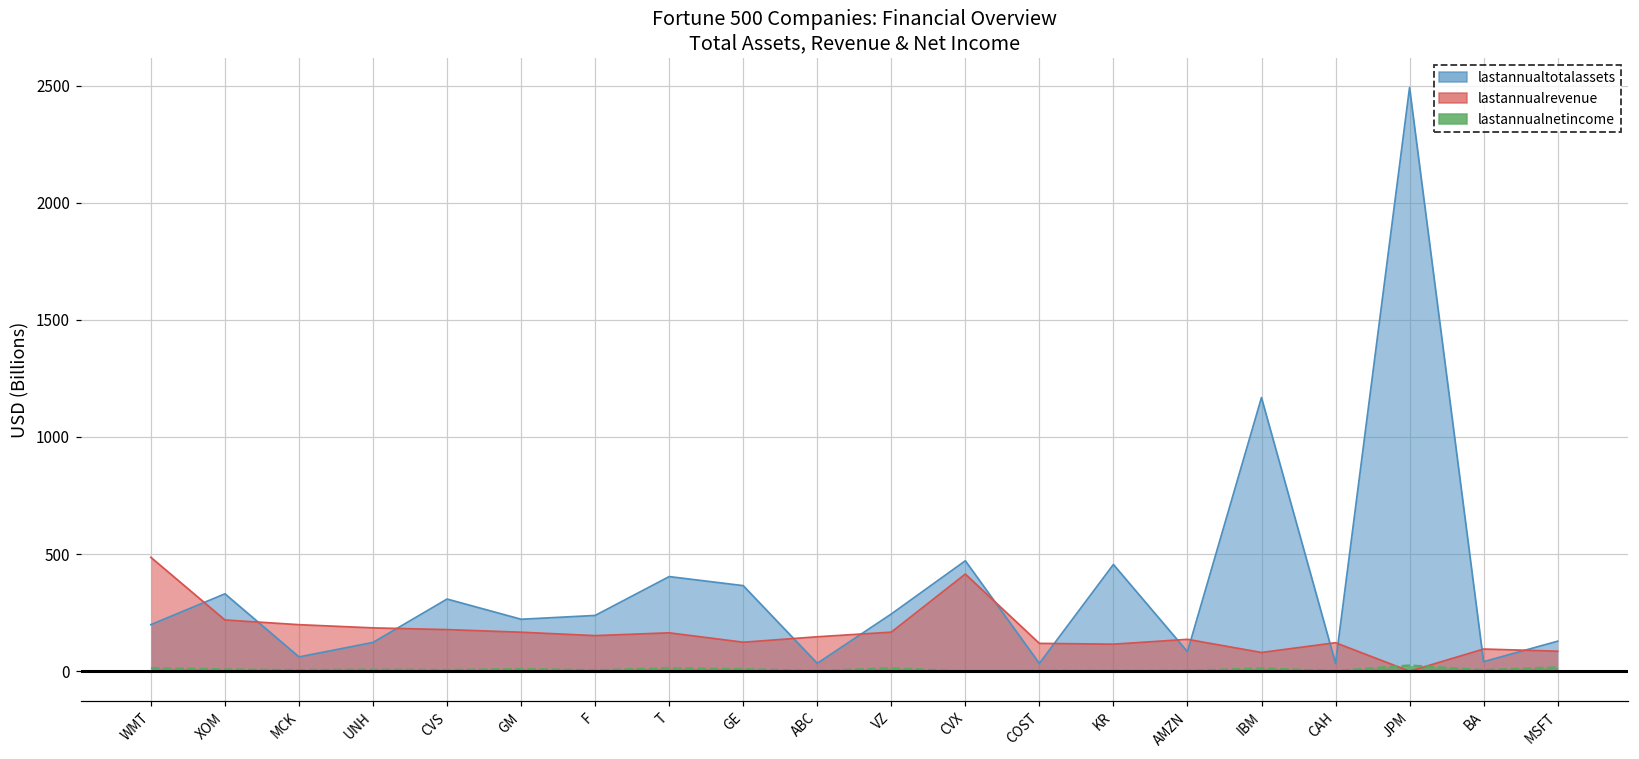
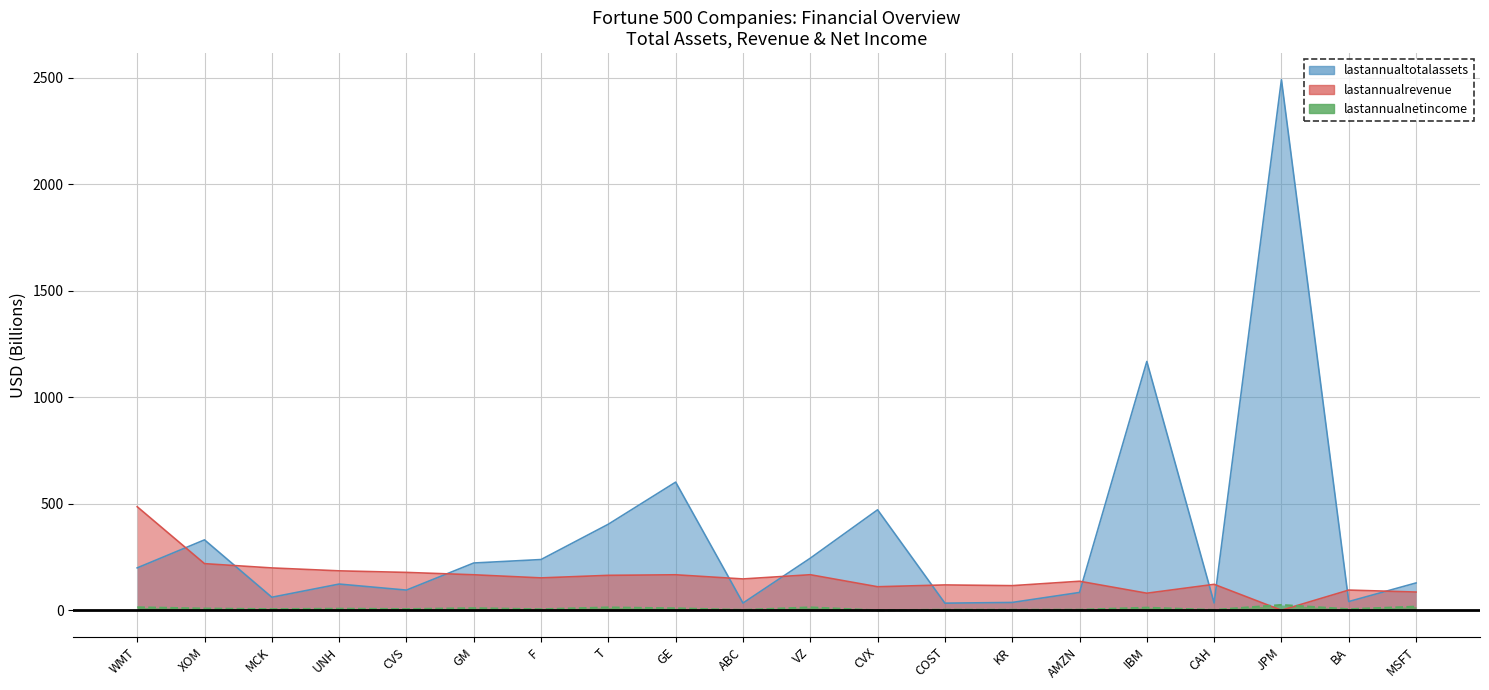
lastannualtotalassets, CVS: 310 -> 90
lastannualtotalassets, GE: 370 -> 600
lastannualrevenue, GE: 120 -> 170
lastannualrevenue, CVX: 410 -> 110
lastannualtotalassets, KR: 460 -> 40
